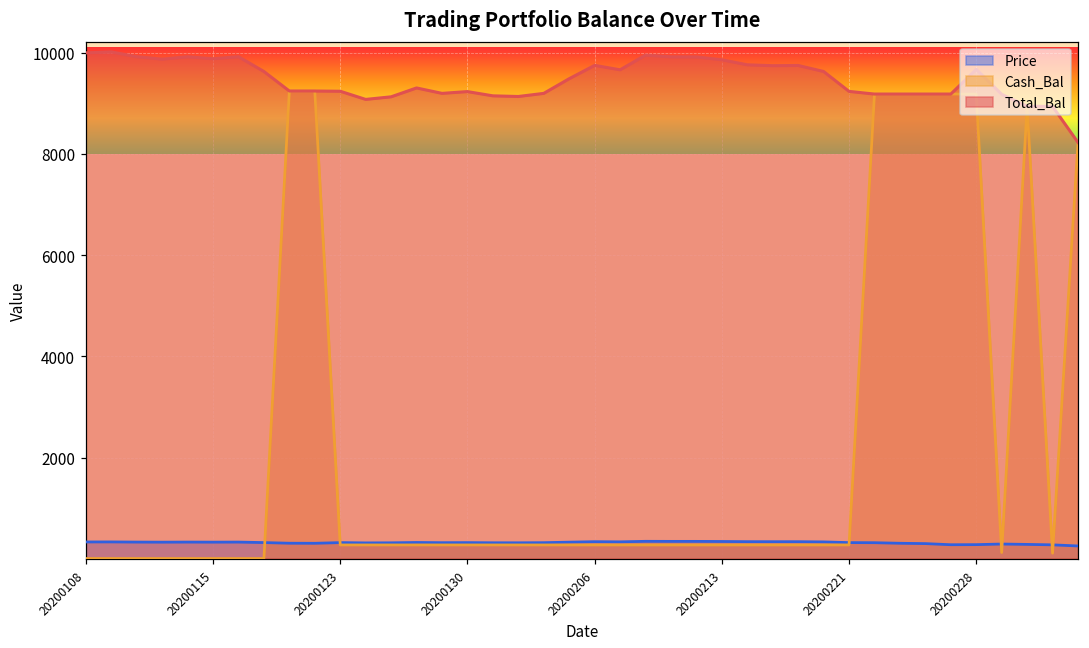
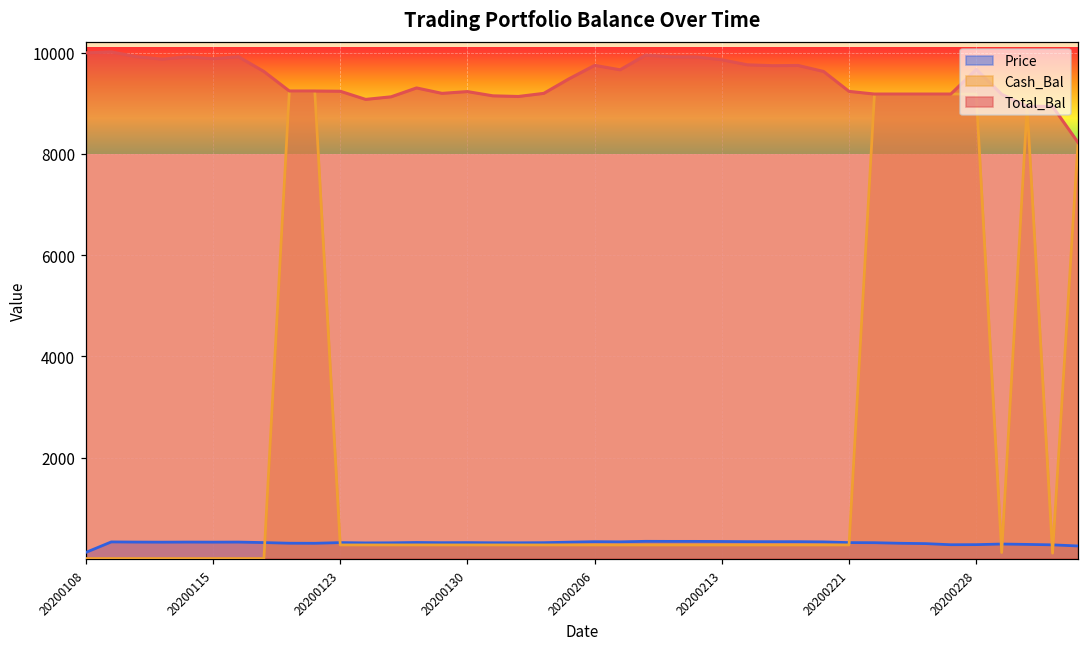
Price, 20200108: 300 -> 100
